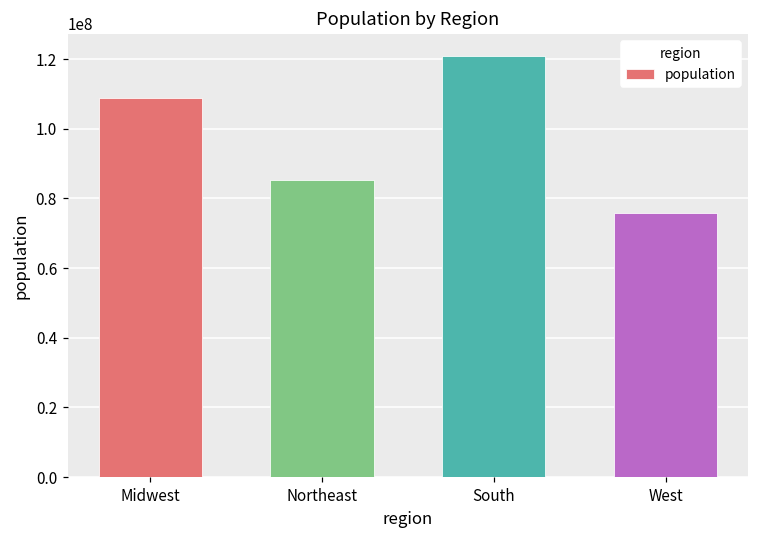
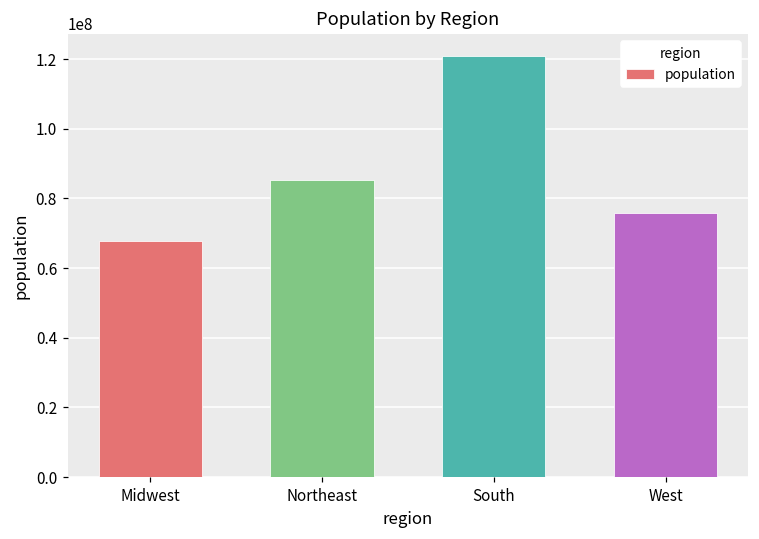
Midwest: 109000000 -> 68000000
